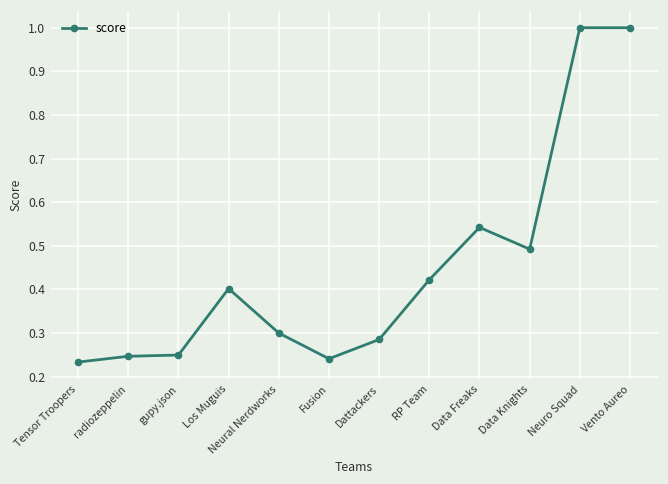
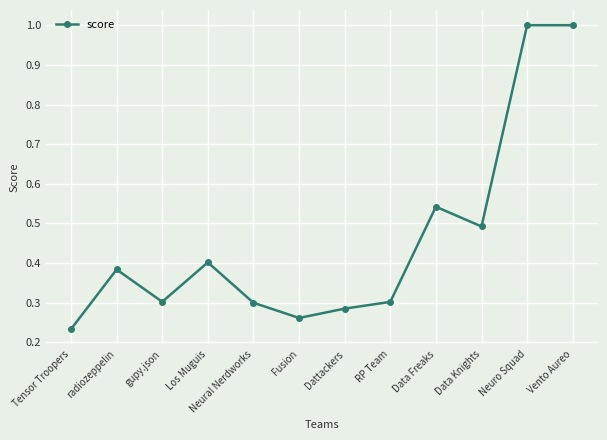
radiozeppelin: 0.25 -> 0.38
gupy.json: 0.25 -> 0.30
Fusion: 0.24 -> 0.26
RP Team: 0.42 -> 0.30
